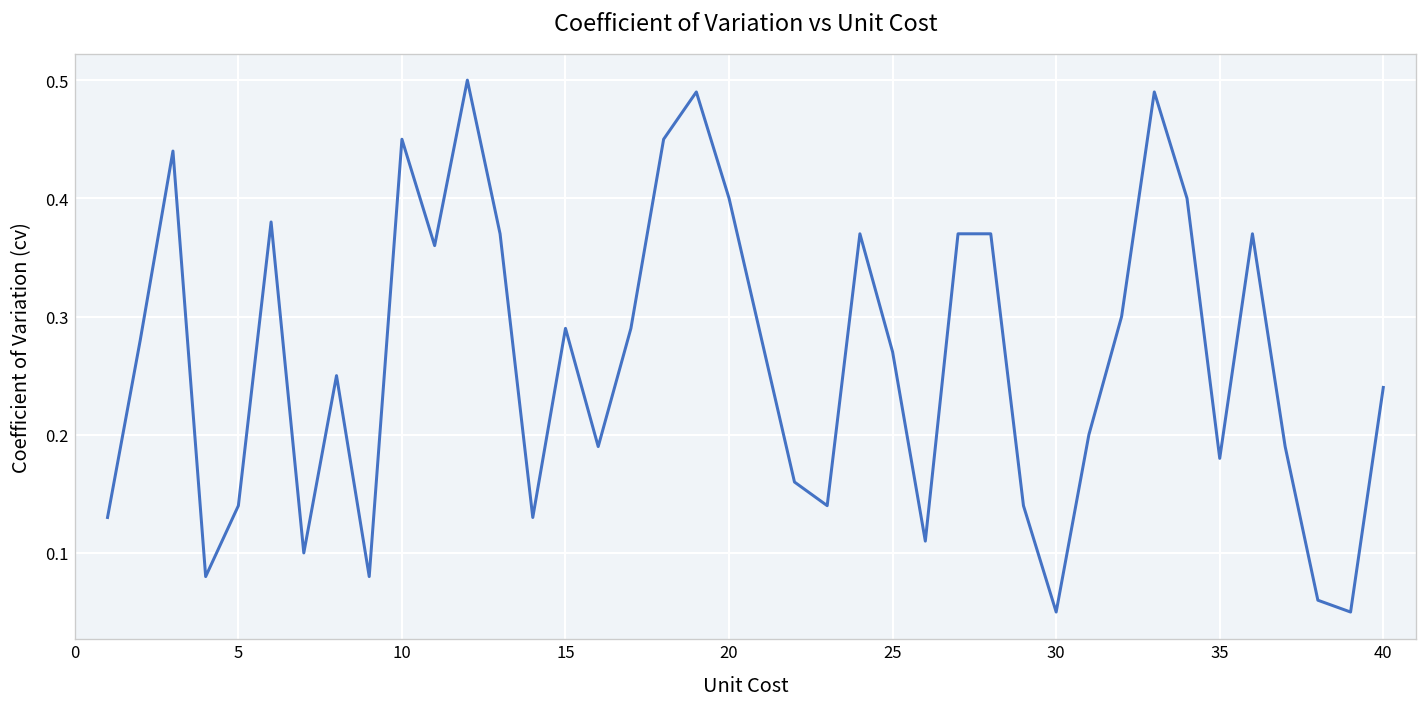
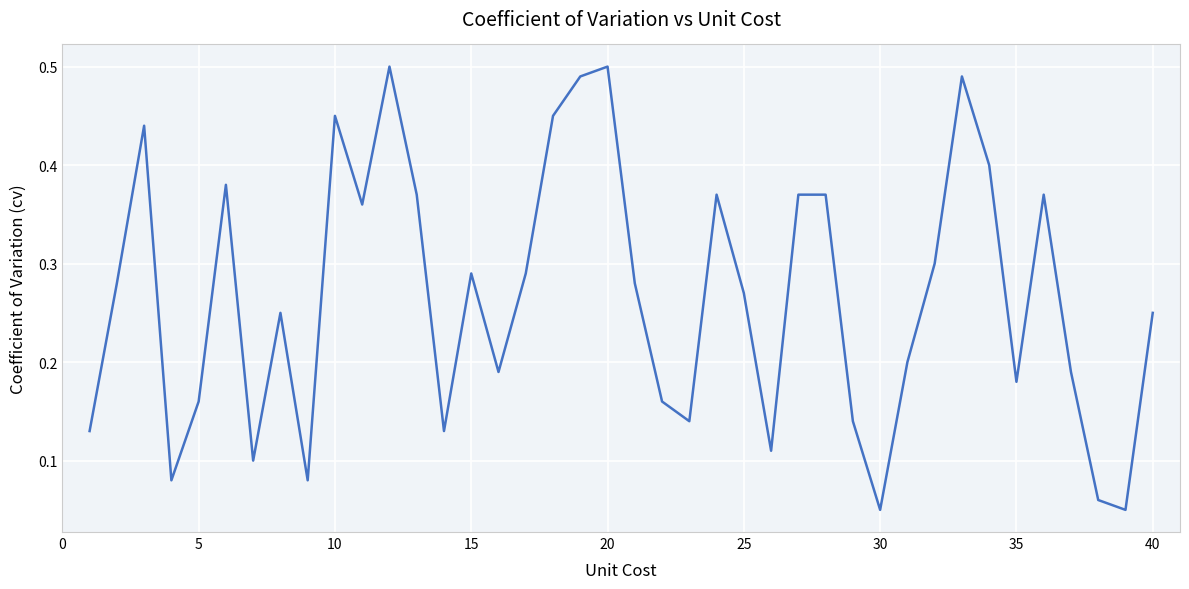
5: 0.14 -> 0.16
20: 0.4 -> 0.5
40: 0.24 -> 0.25
